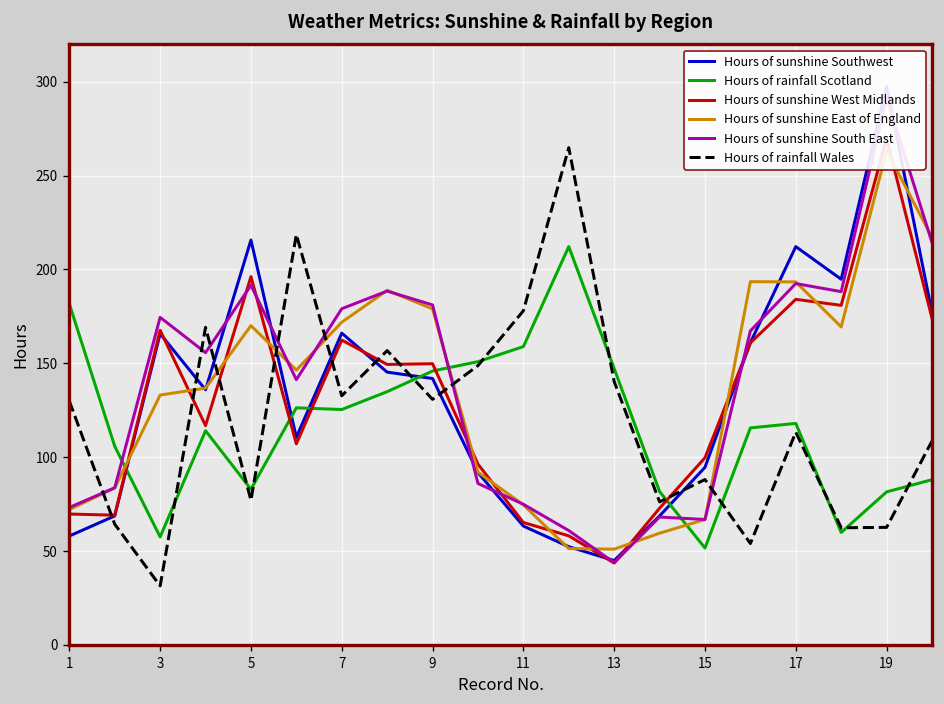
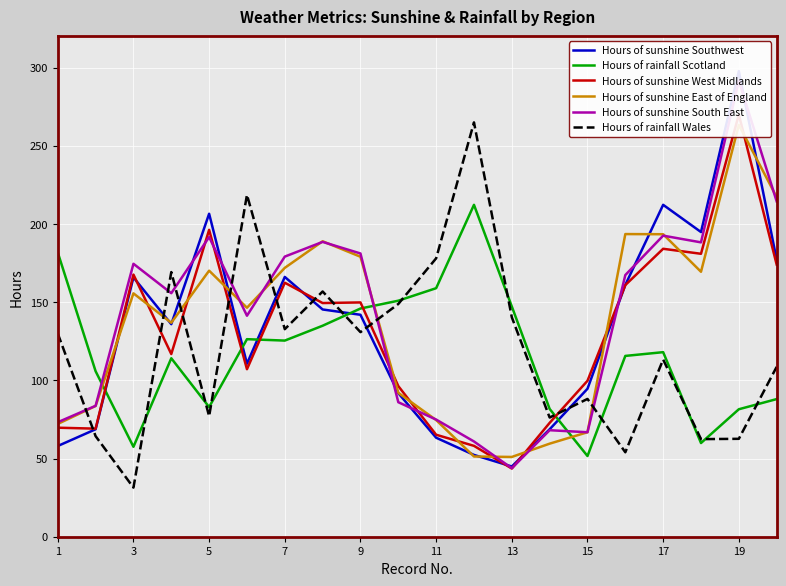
Hours of sunshine East of England, 3: 133 -> 156
Hours of sunshine Southwest, 5: 216 -> 207
